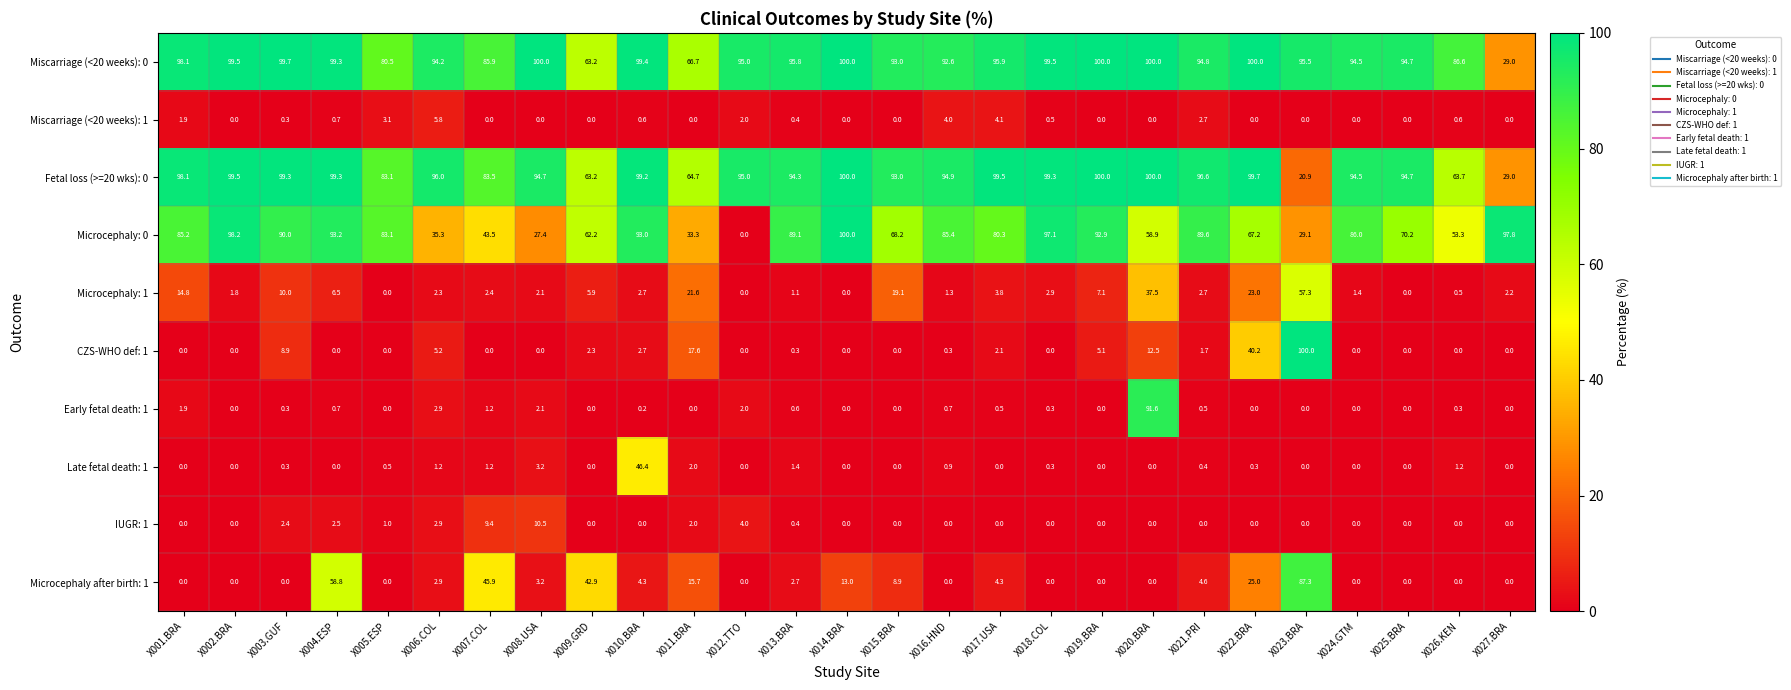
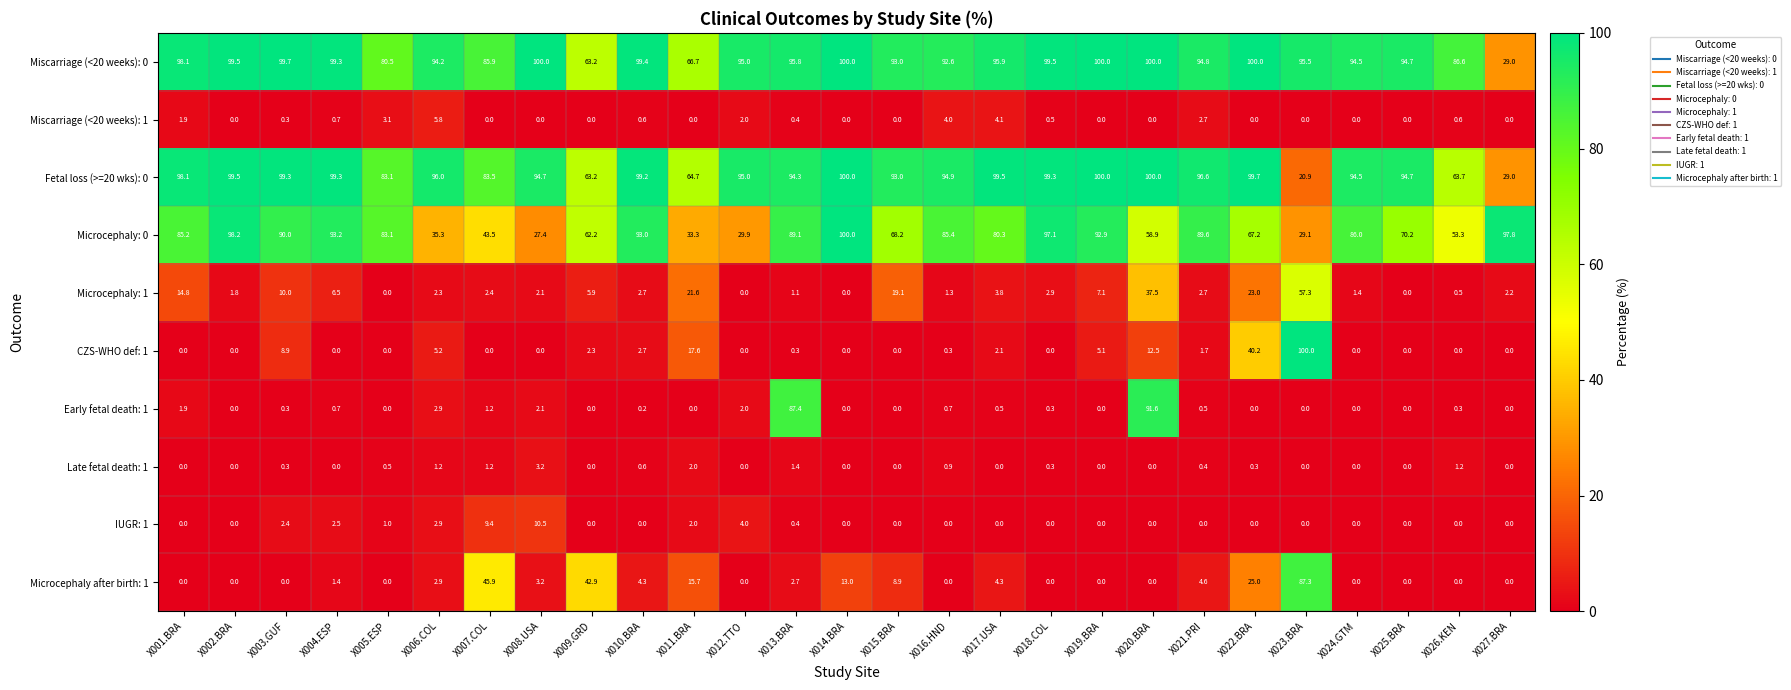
Microcephaly: 0, X012.TTO: 0.0 -> 29.9
Early fetal death: 1, X013.BRA: 0.6 -> 87.4
Late fetal death: 1, X010.BRA: 46.4 -> 0.6
Microcephaly after birth: 1, X004.ESP: 58.8 -> 1.4
